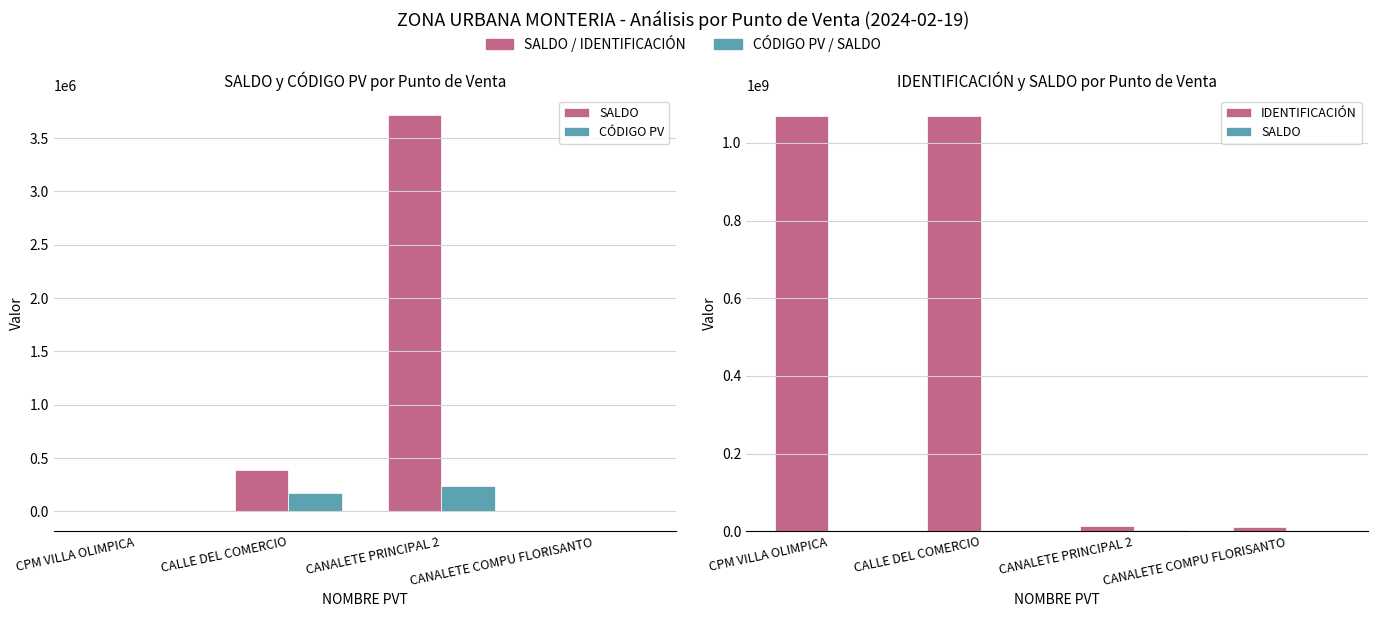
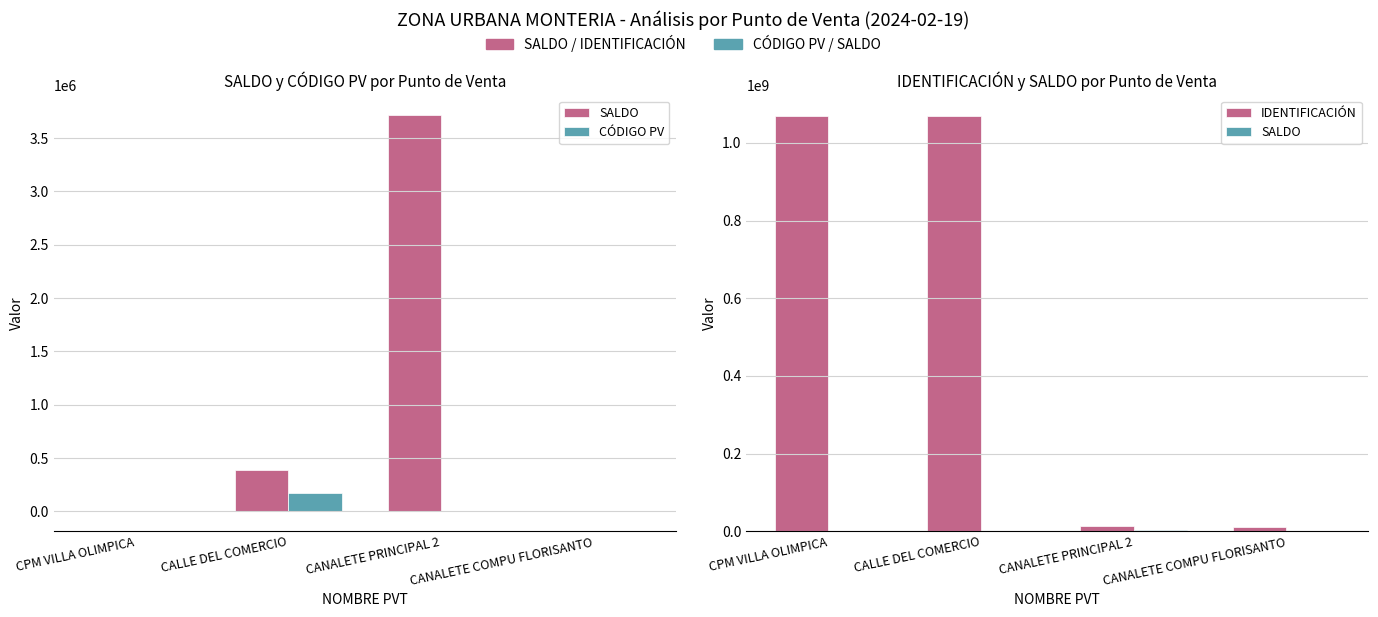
SALDO y CÓDIGO PV por Punto de Venta, CÓDIGO PV, CANALETE PRINCIPAL 2: 240000 -> 0
